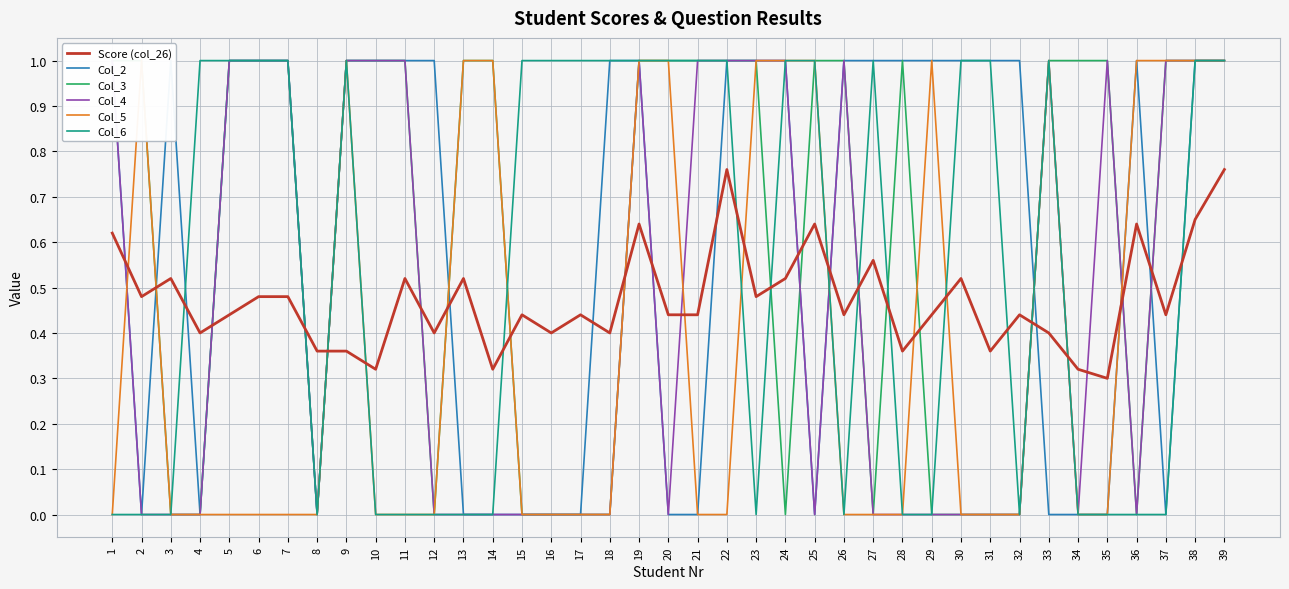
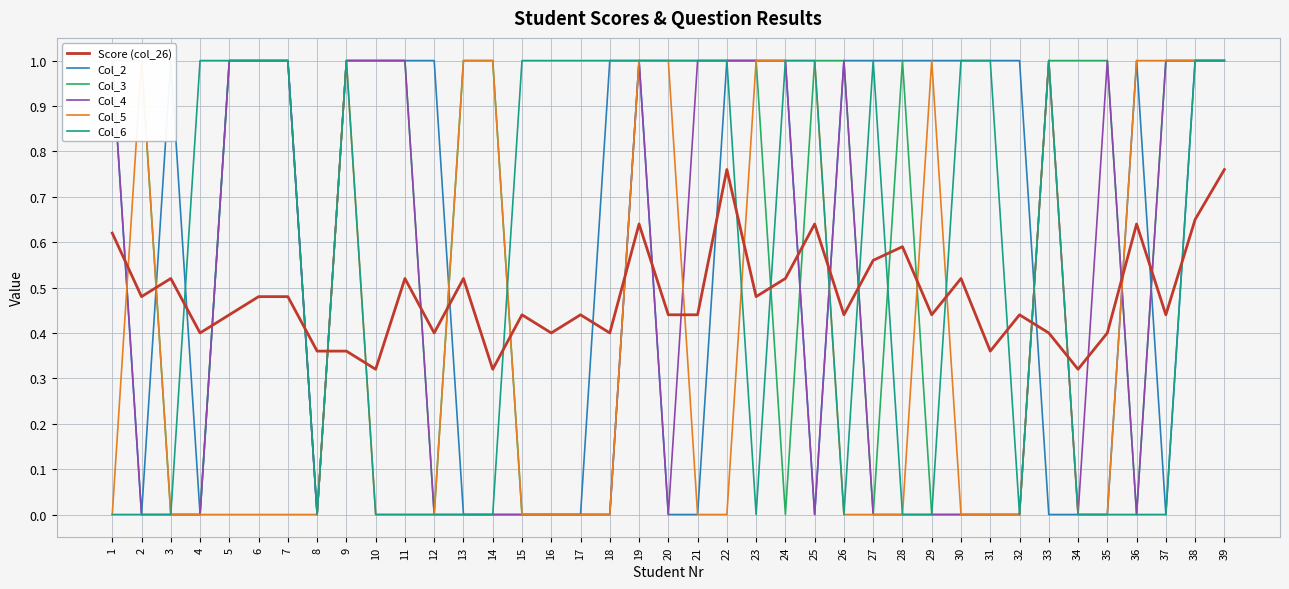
Score (col_26), 28: 0.36 -> 0.59
Score (col_26), 35: 0.3 -> 0.4
